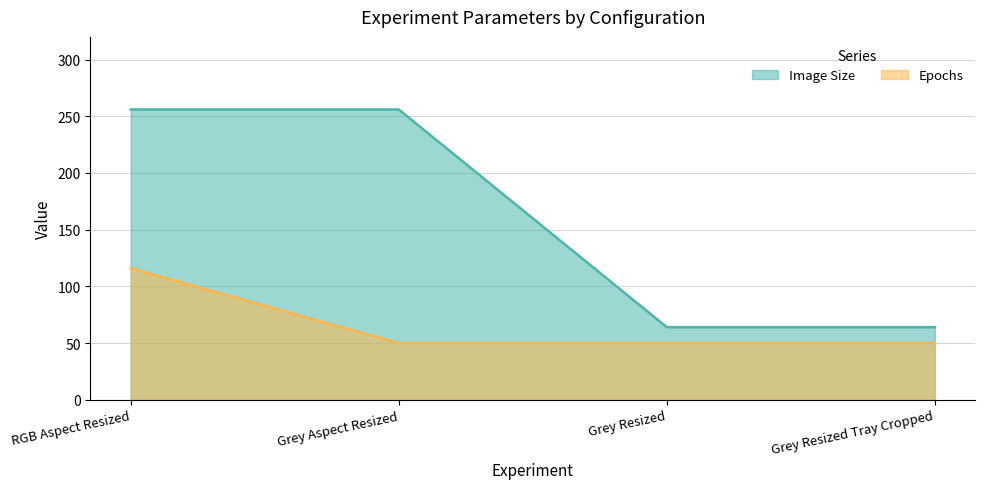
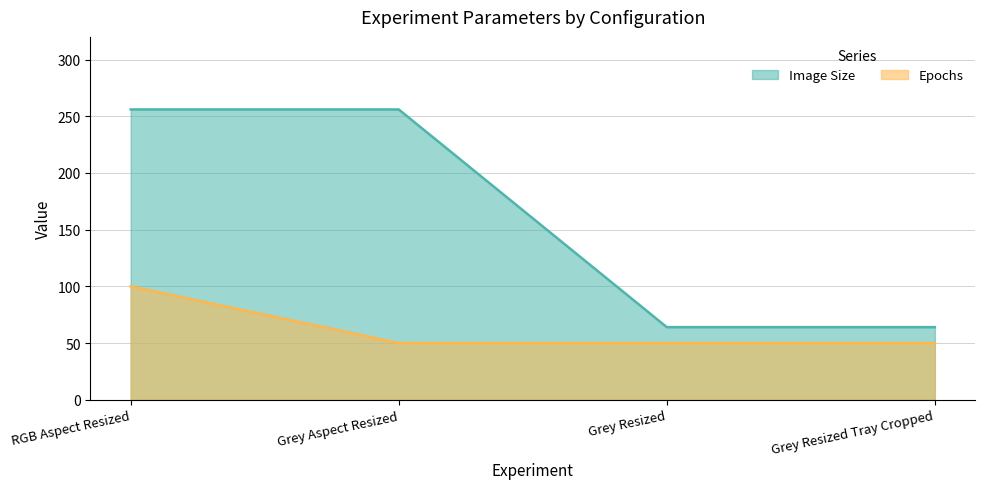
Epochs, RGB Aspect Resized: 116 -> 100
